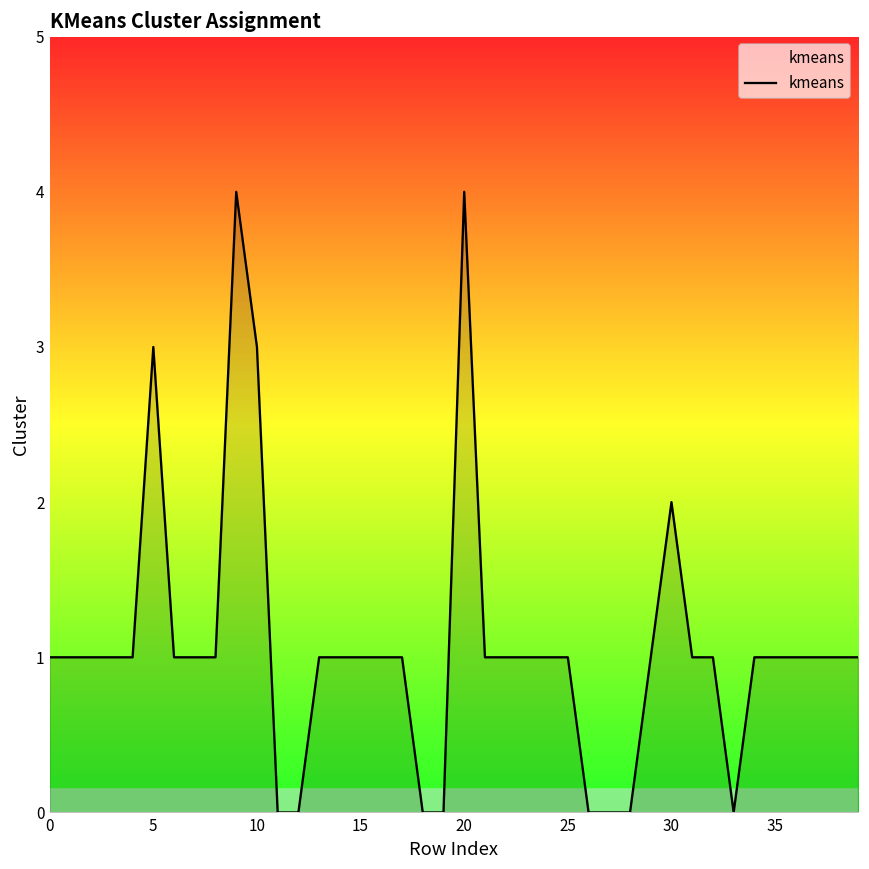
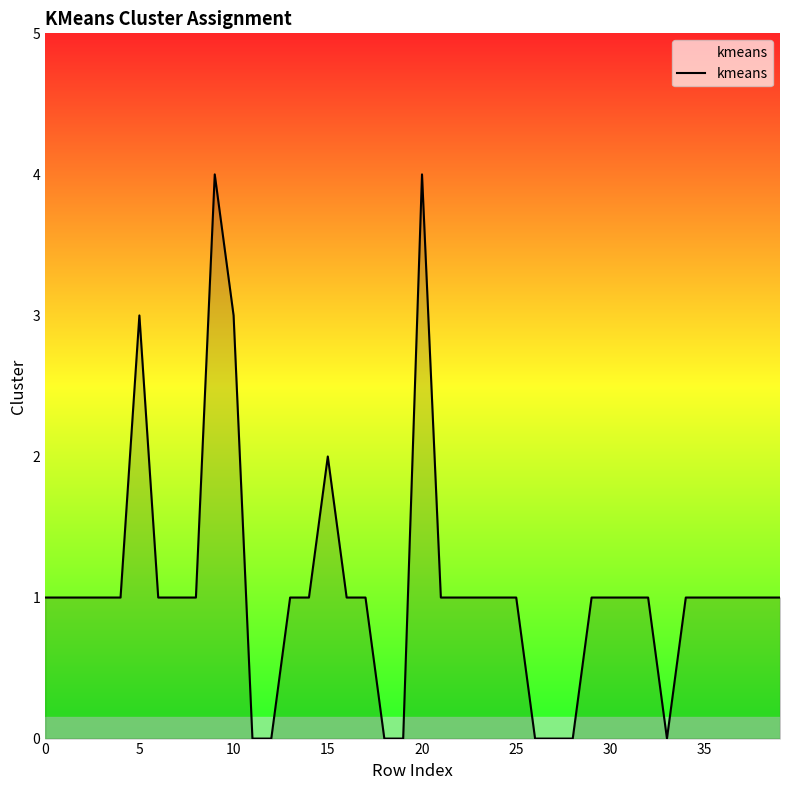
15: 1 -> 2
30: 2 -> 1
